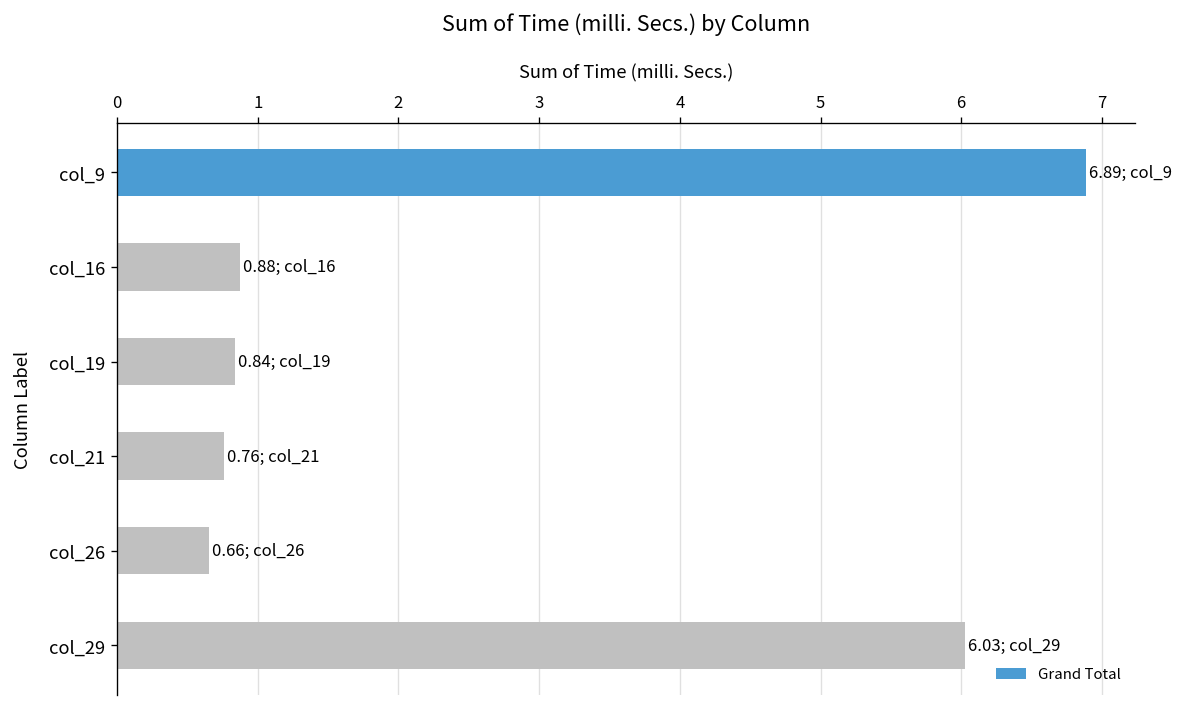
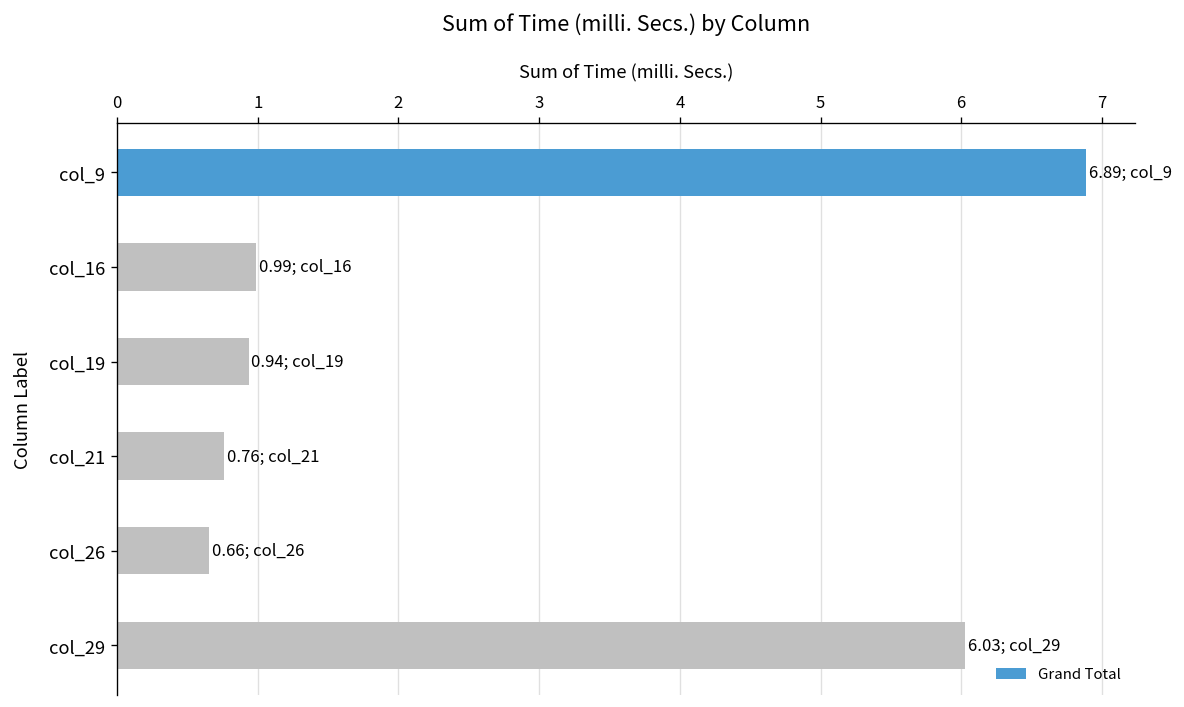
col_16: 0.88; -> 0.99;
col_19: 0.84; -> 0.94;
